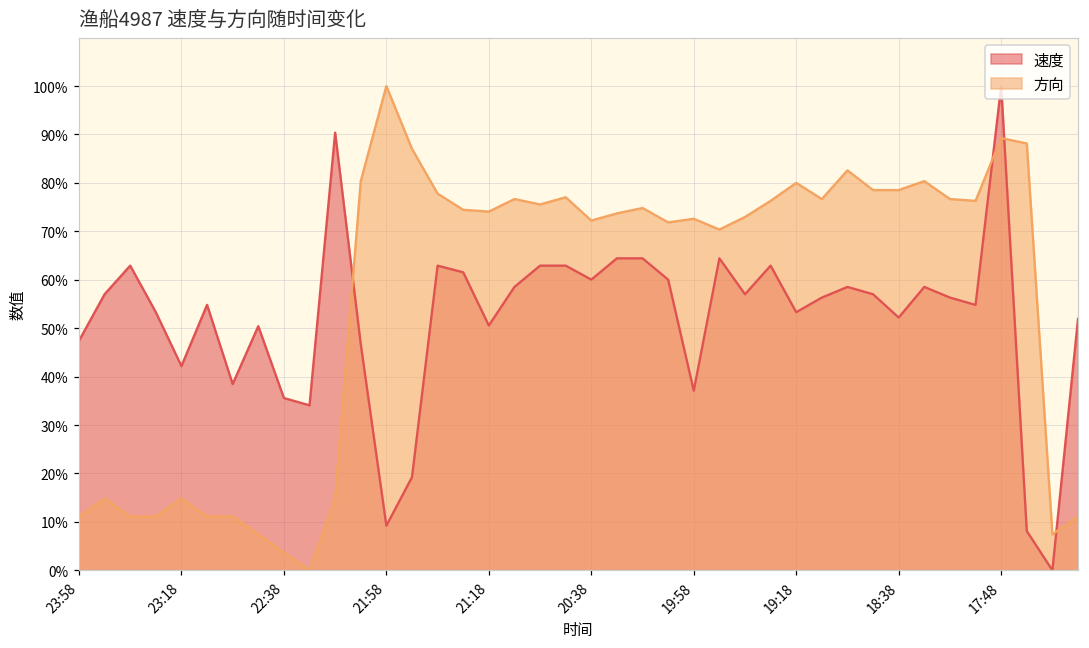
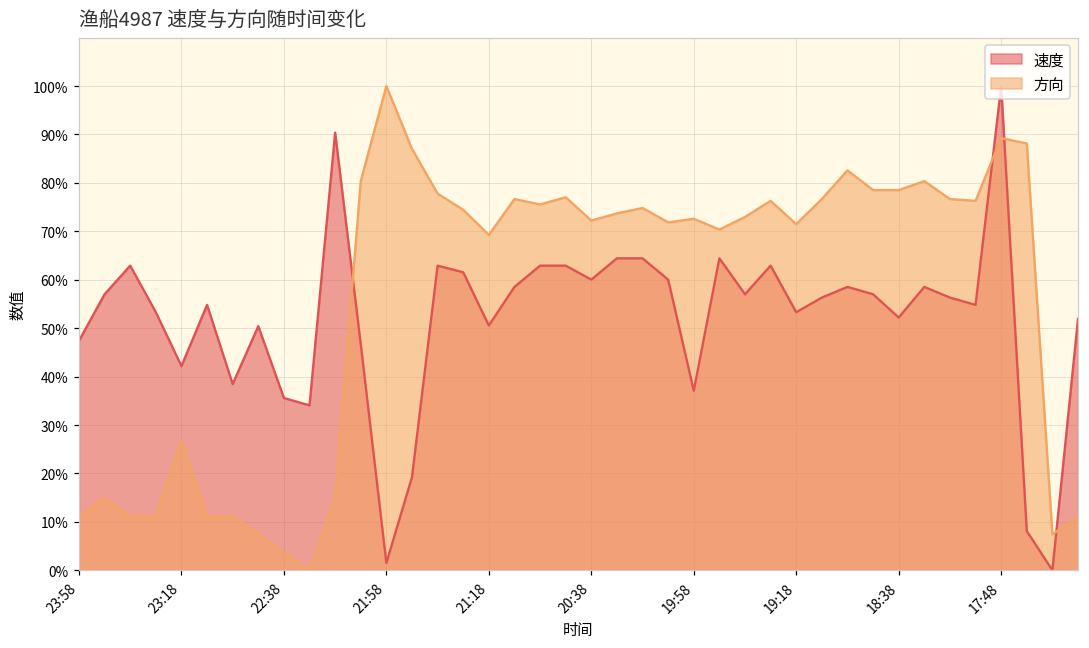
方向, 23:18: 15% -> 27%
速度, 21:58: 9% -> 2%
方向, 21:18: 74% -> 69%
方向, 19:18: 80% -> 71%
